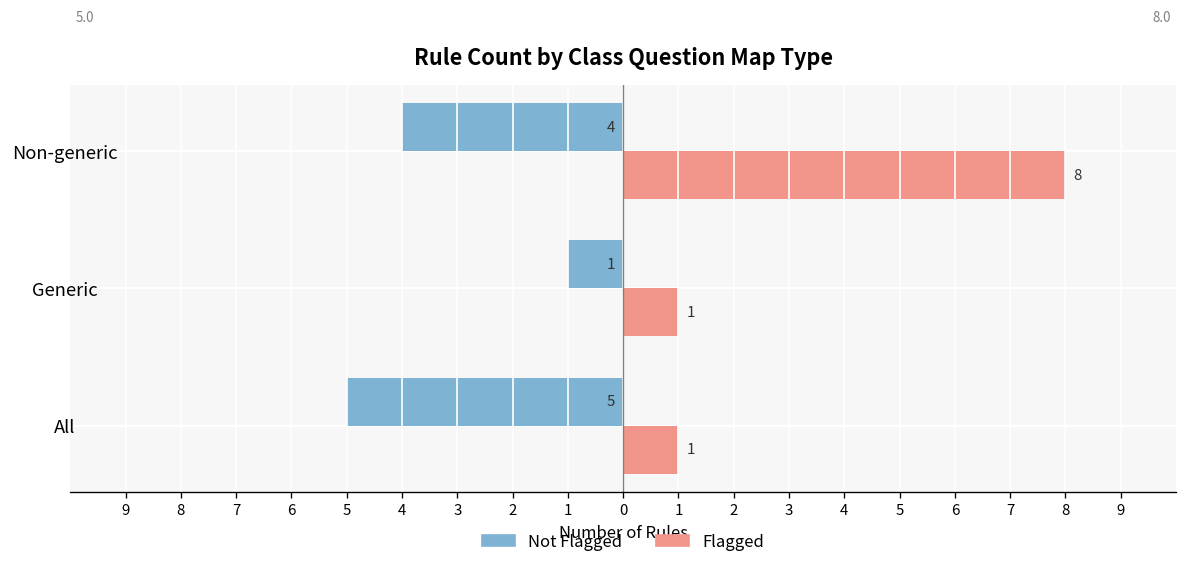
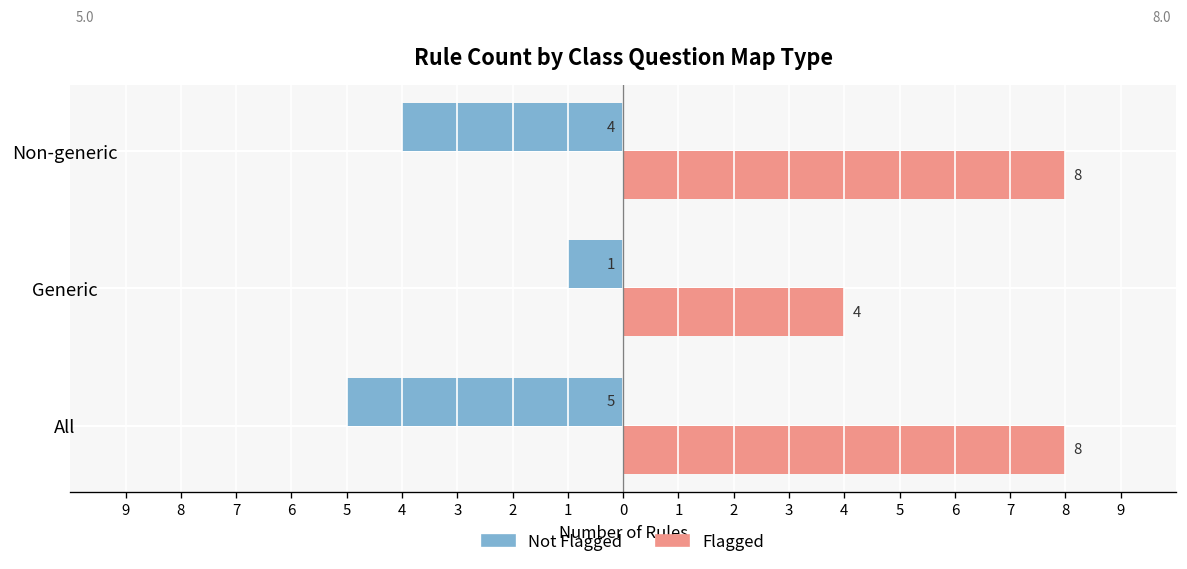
Flagged, Generic: 1 -> 4
Flagged, All: 1 -> 8
